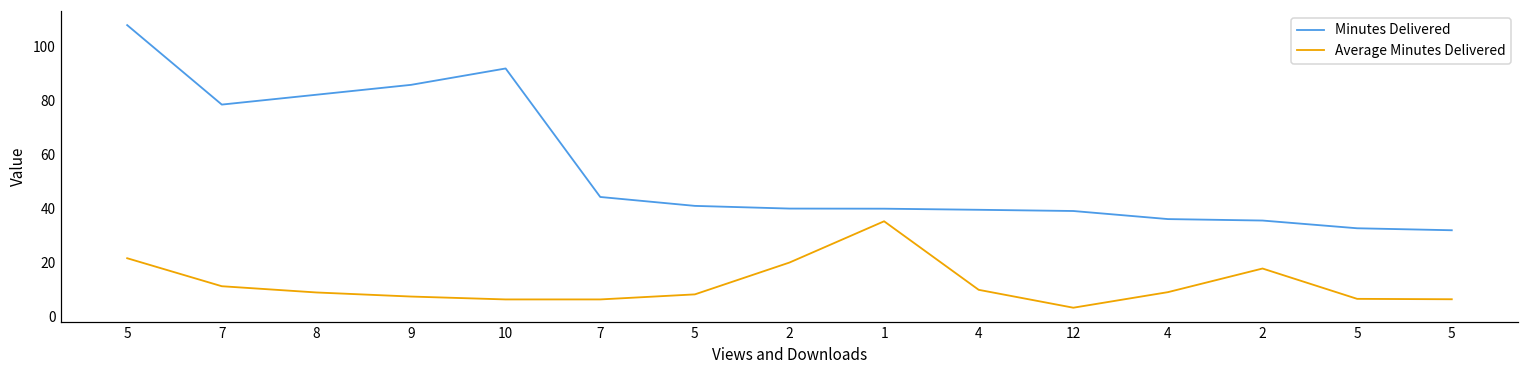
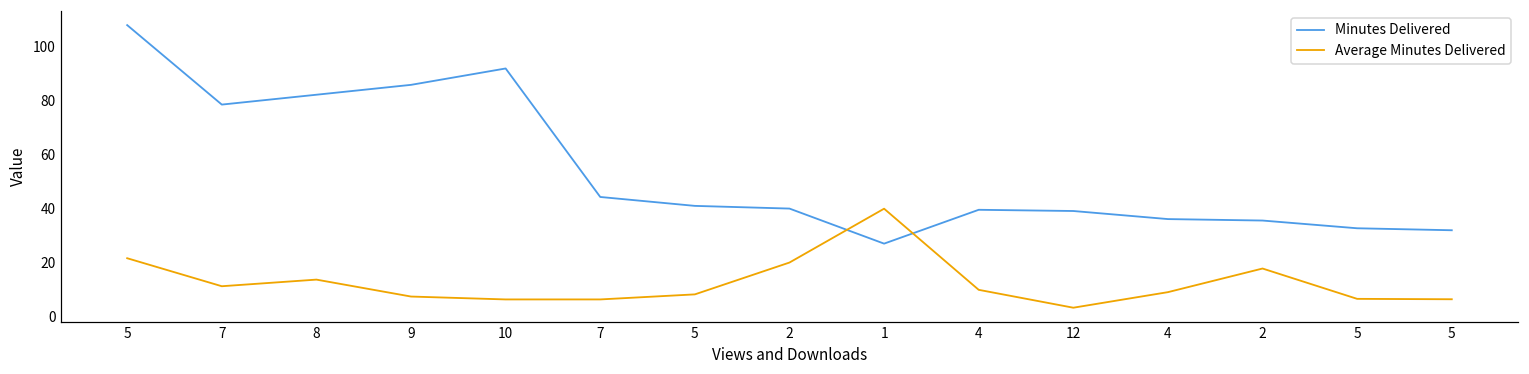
Average Minutes Delivered, 8: 9 -> 14
Minutes Delivered, 1: 40 -> 27
Average Minutes Delivered, 1: 35 -> 40
